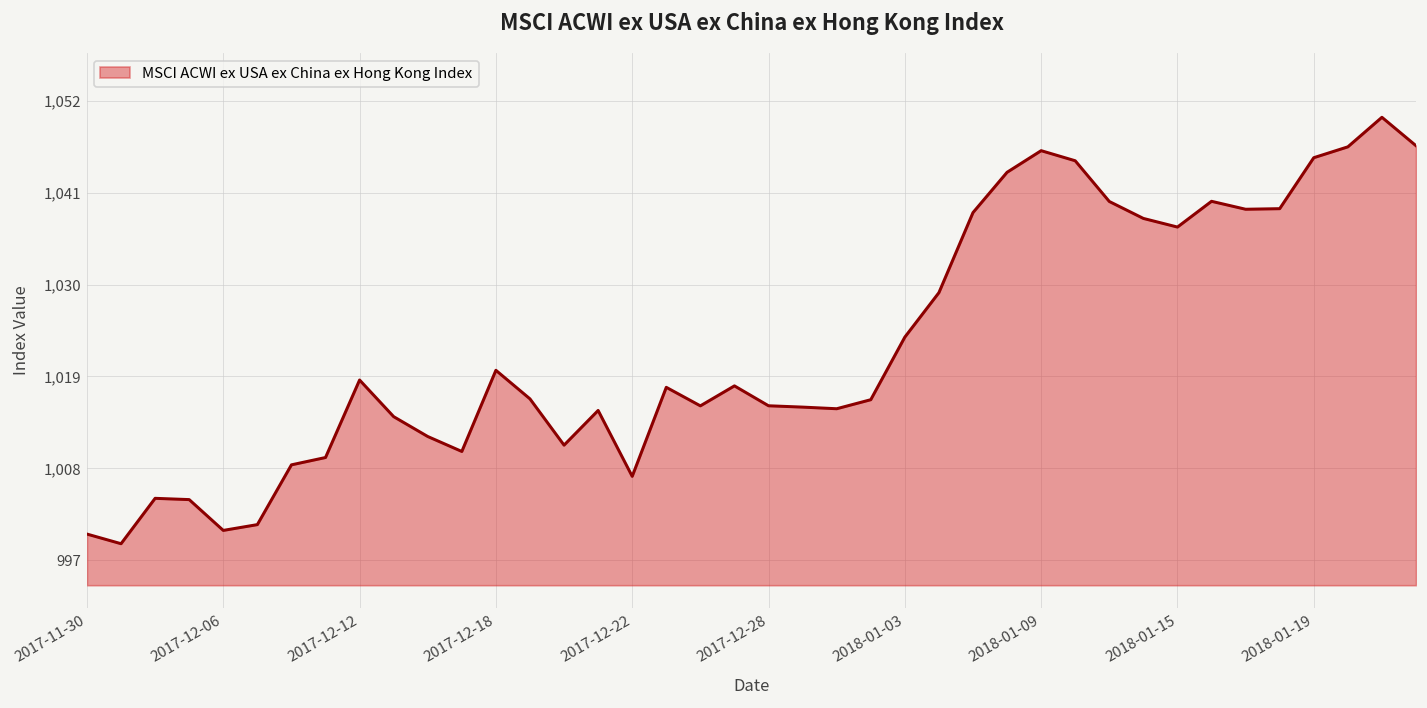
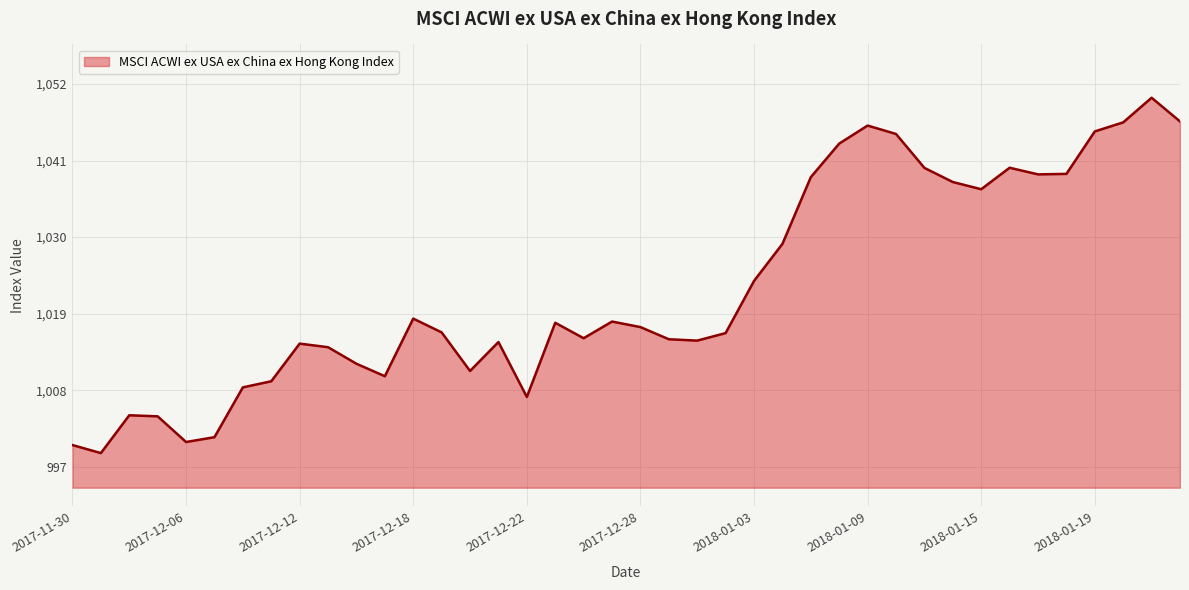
2017-12-12: 1,019 -> 1,015
2017-12-18: 1,020 -> 1,018
2017-12-28: 1,015 -> 1,017
